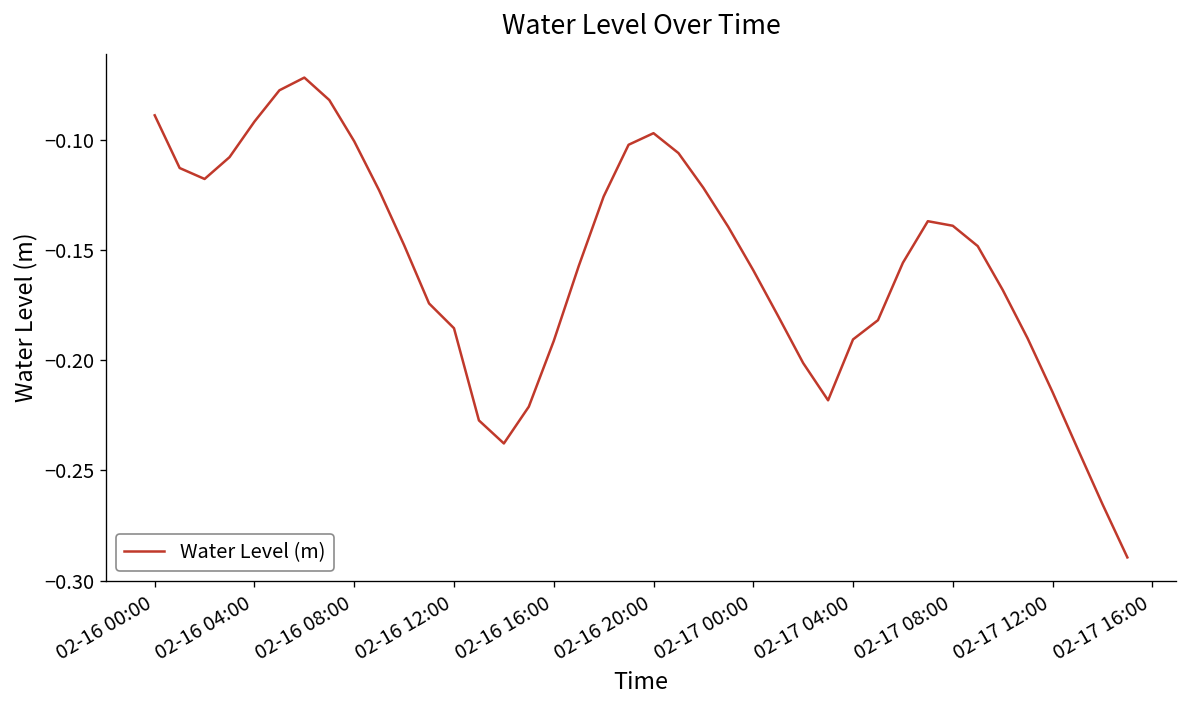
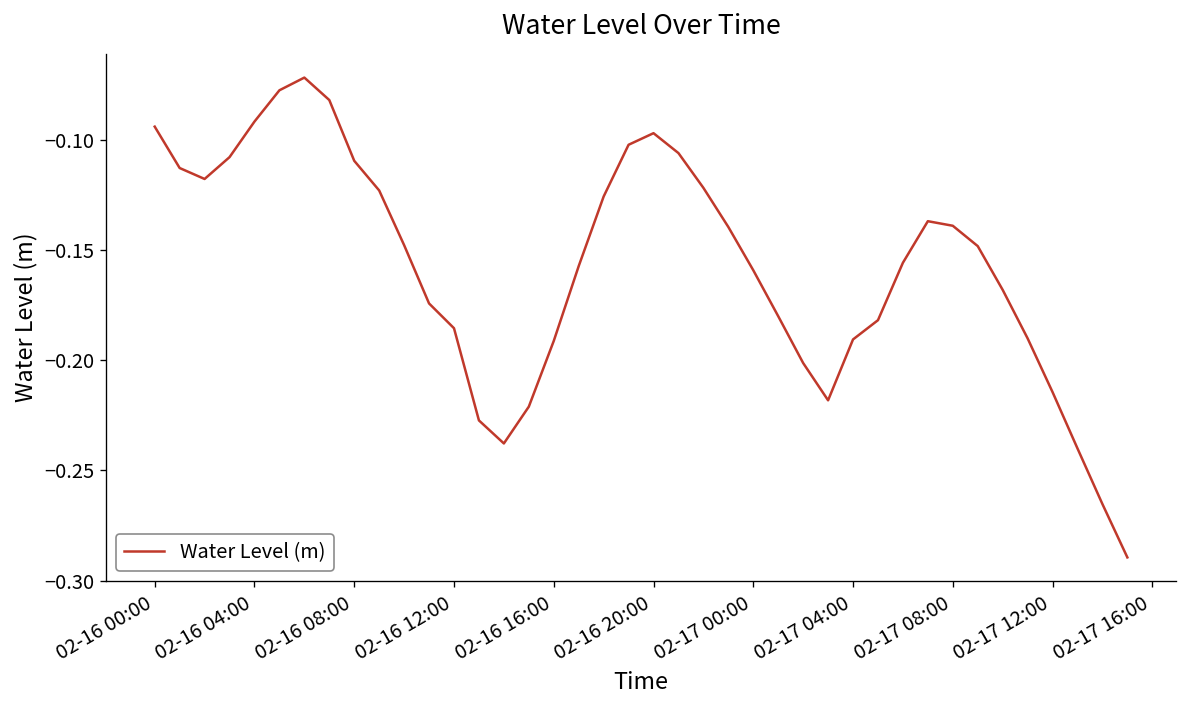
02-16 00:00: -0.089 -> -0.094
02-16 08:00: -0.101 -> -0.110
